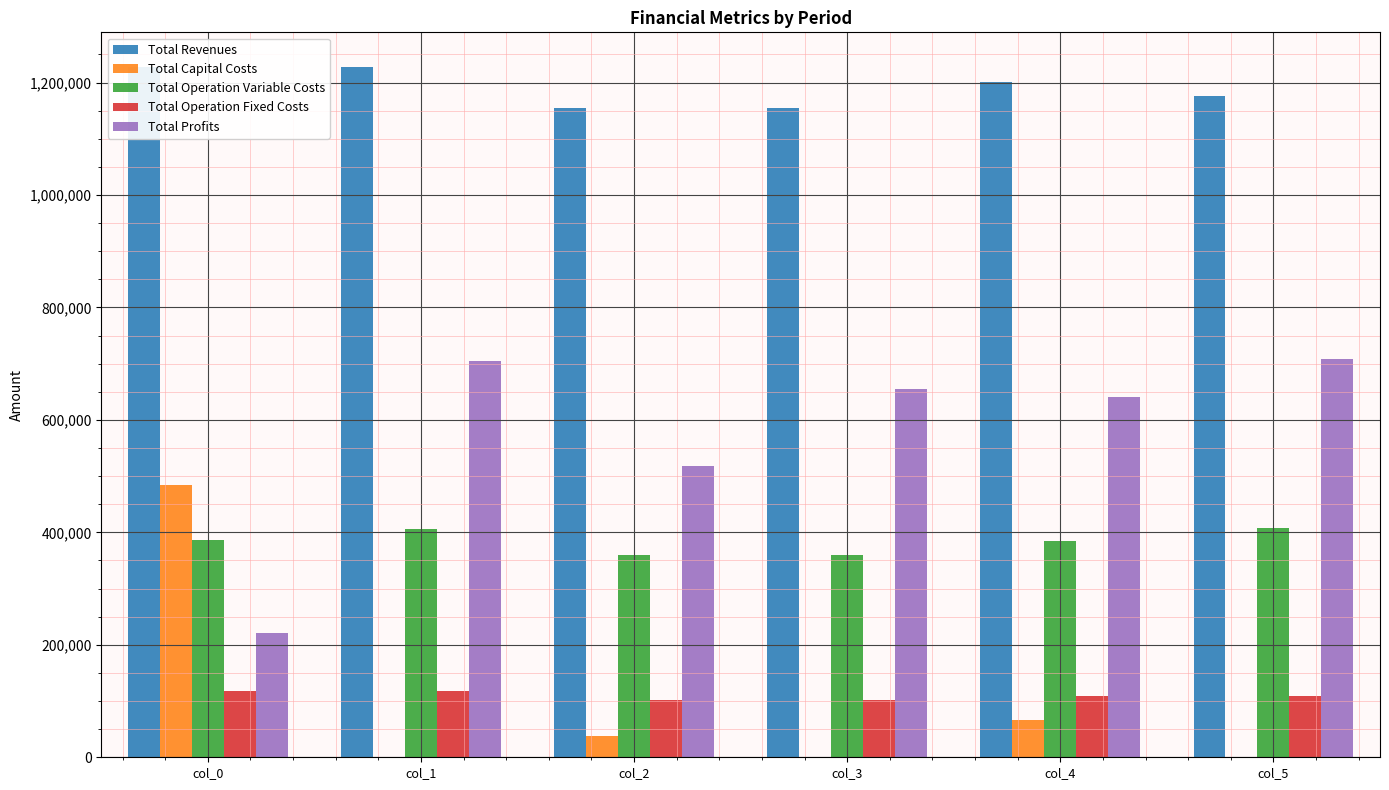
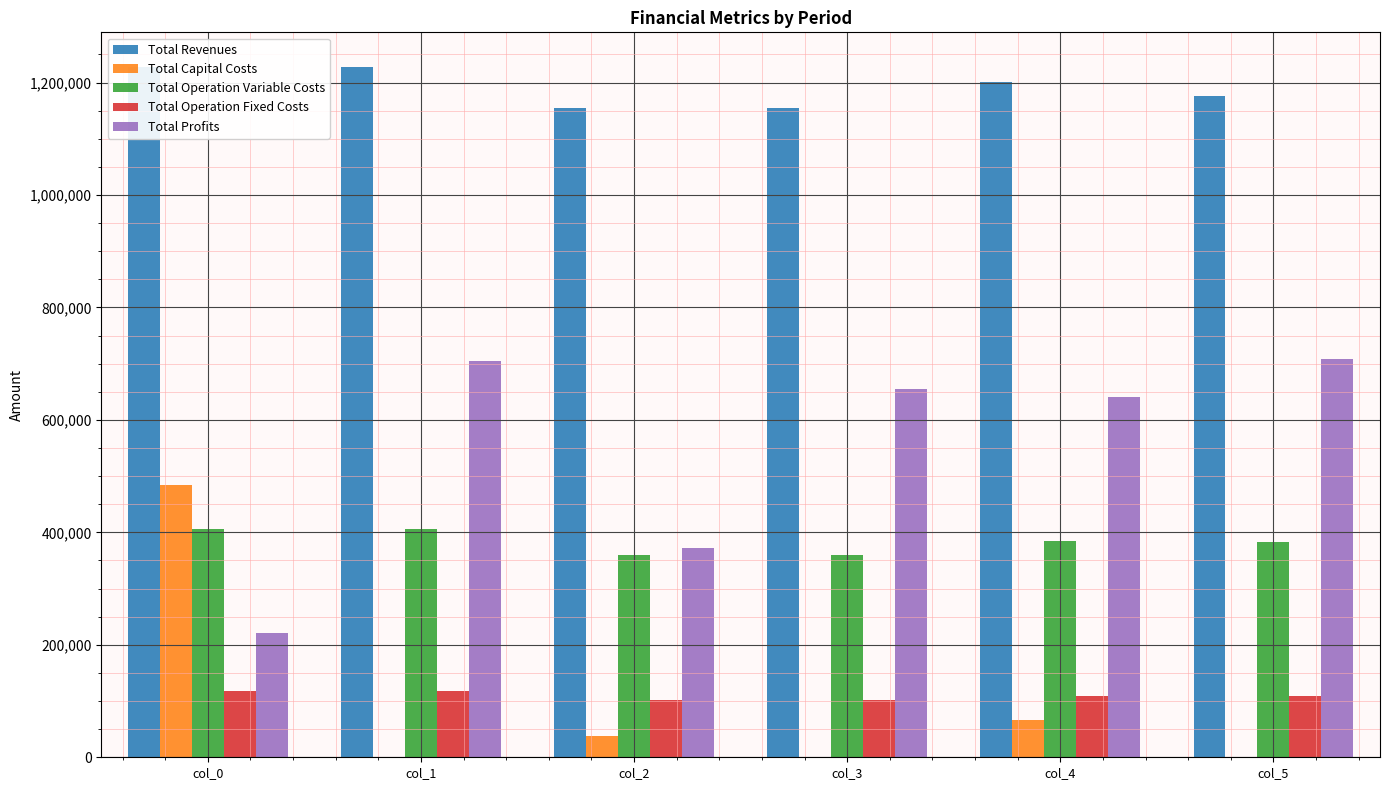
Total Operation Variable Costs, col_0: 390,000 -> 410,000
Total Profits, col_2: 520,000 -> 370,000
Total Operation Variable Costs, col_5: 410,000 -> 380,000
